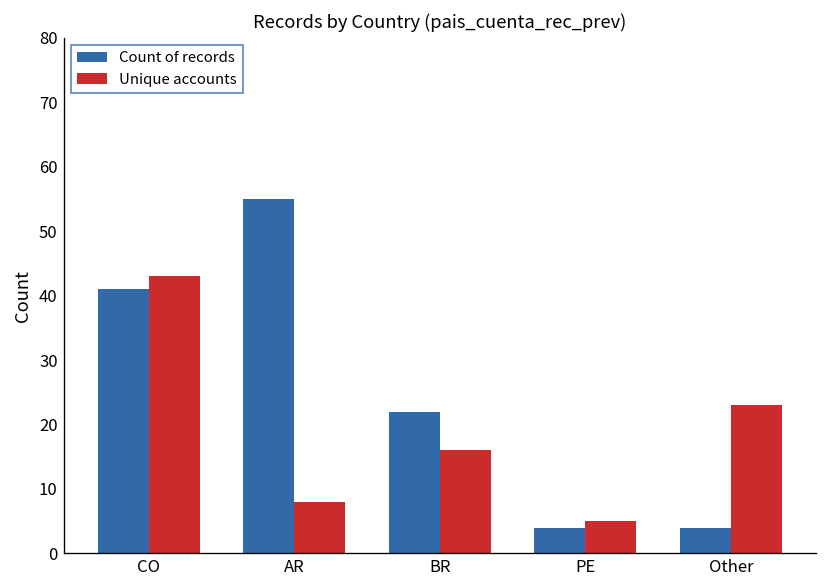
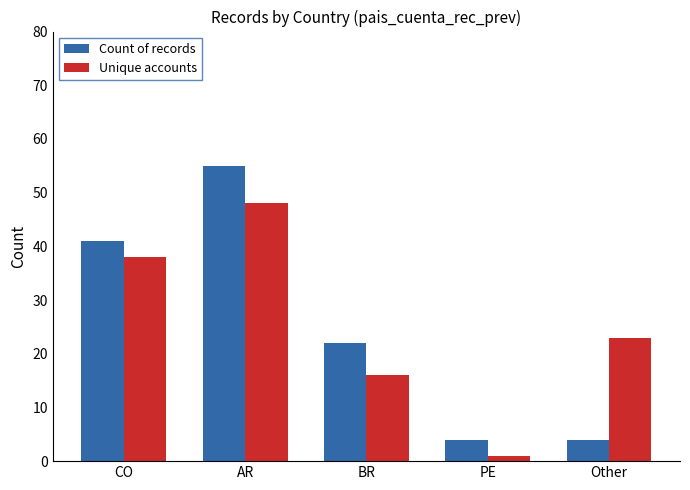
Unique accounts, CO: 43 -> 38
Unique accounts, AR: 8 -> 48
Unique accounts, PE: 5 -> 1
